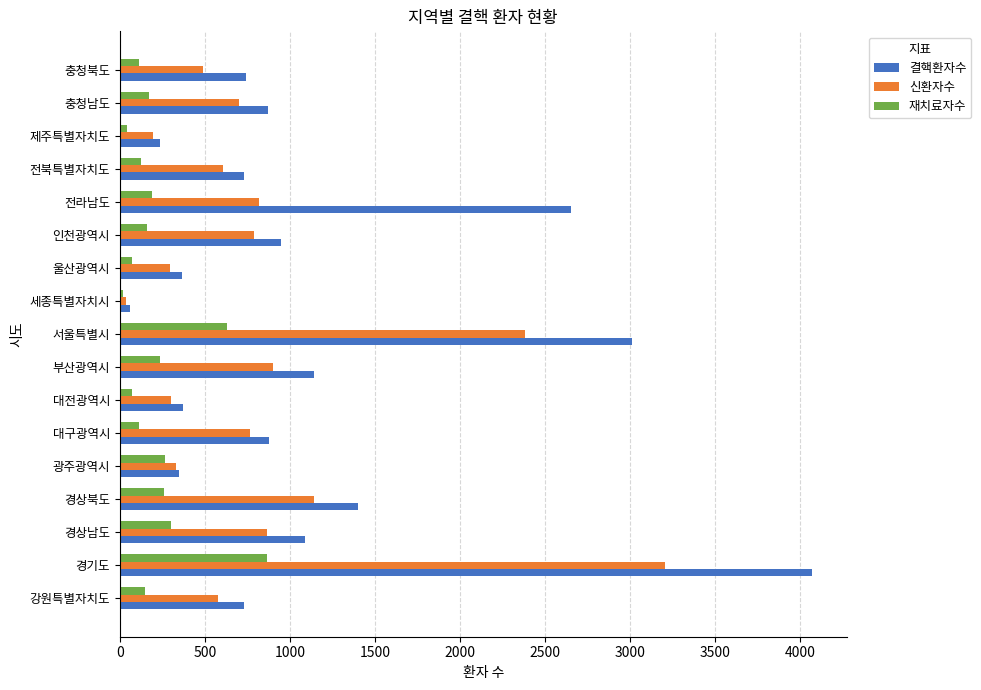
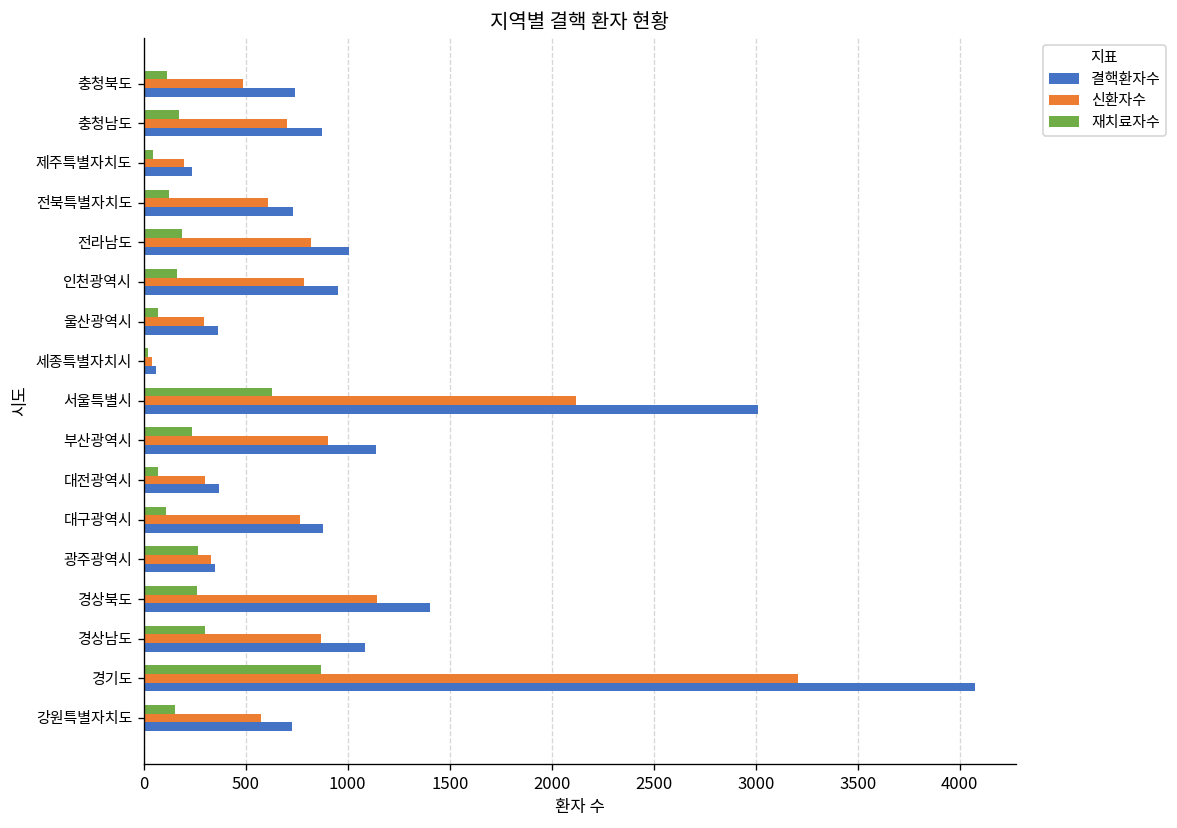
결핵환자수, 전라남도: 2650 -> 1010
신환자수, 서울특별시: 2380 -> 2120
